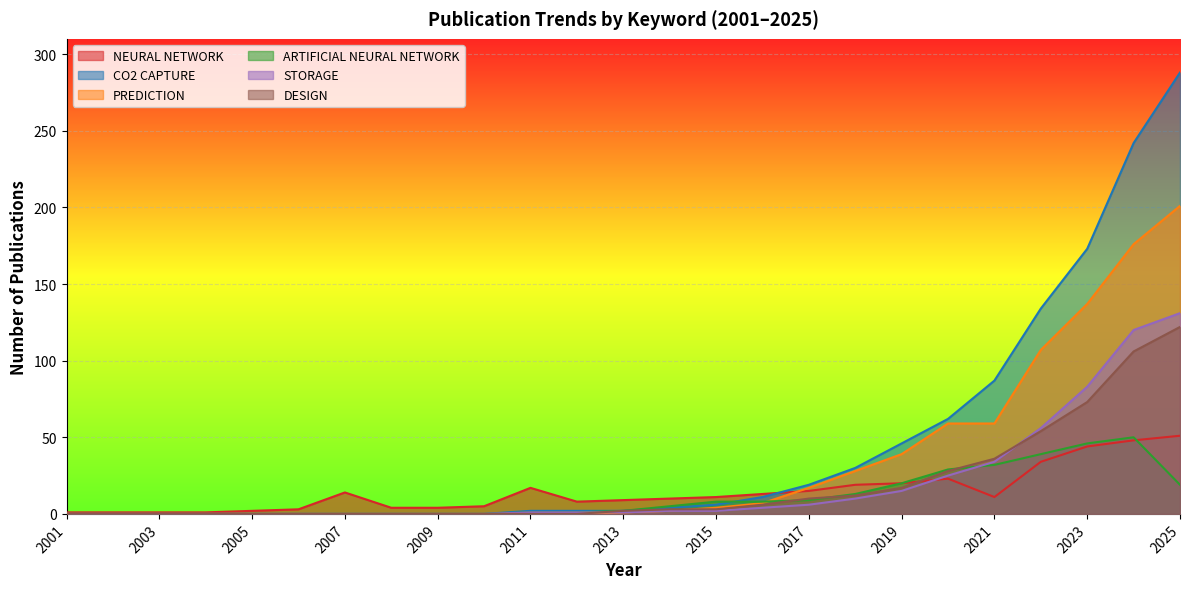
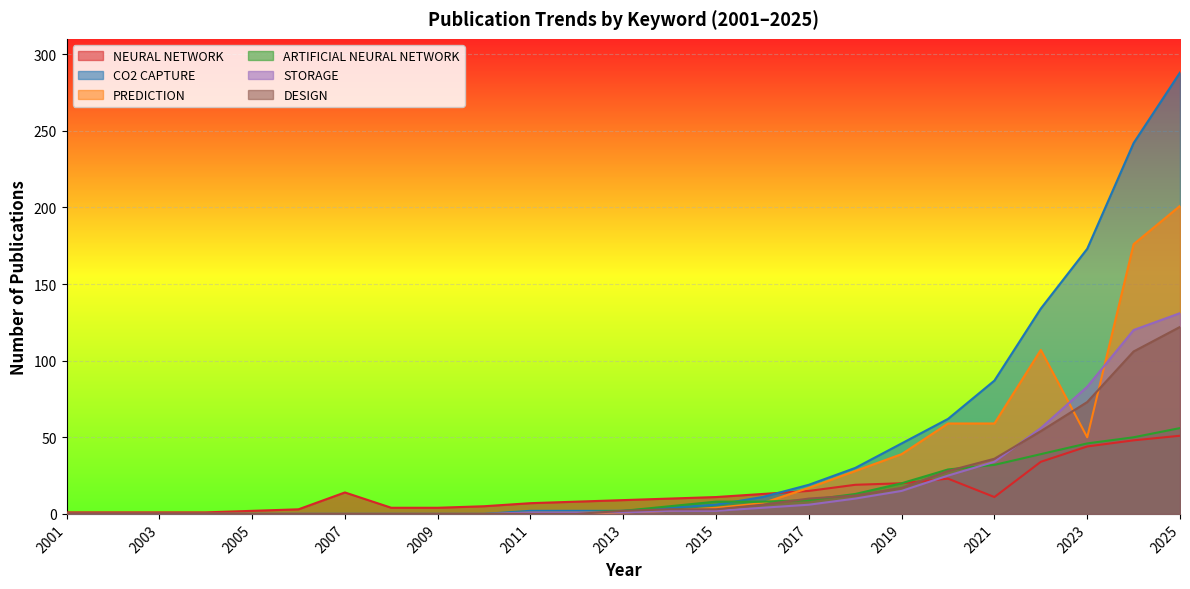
NEURAL NETWORK, 2011: 17 -> 7
PREDICTION, 2023: 137 -> 50
ARTIFICIAL NEURAL NETWORK, 2025: 19 -> 56
